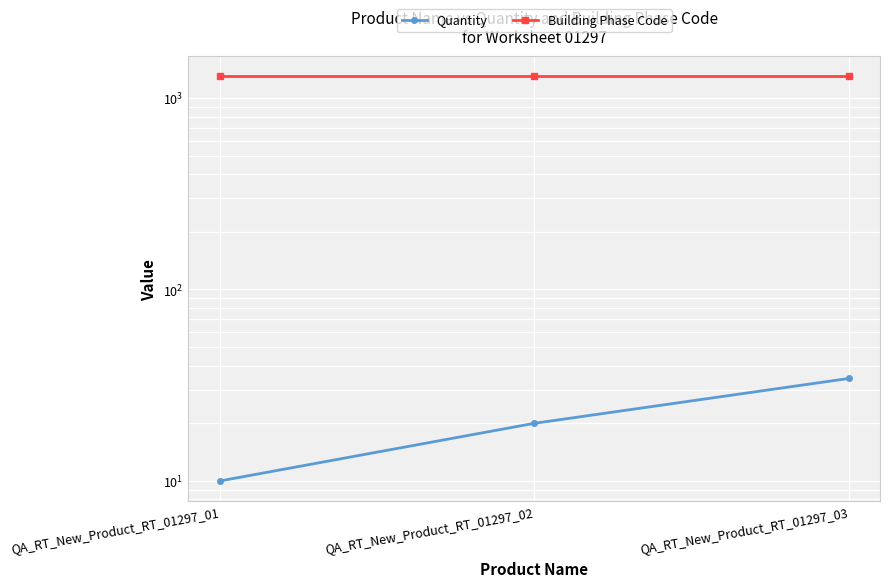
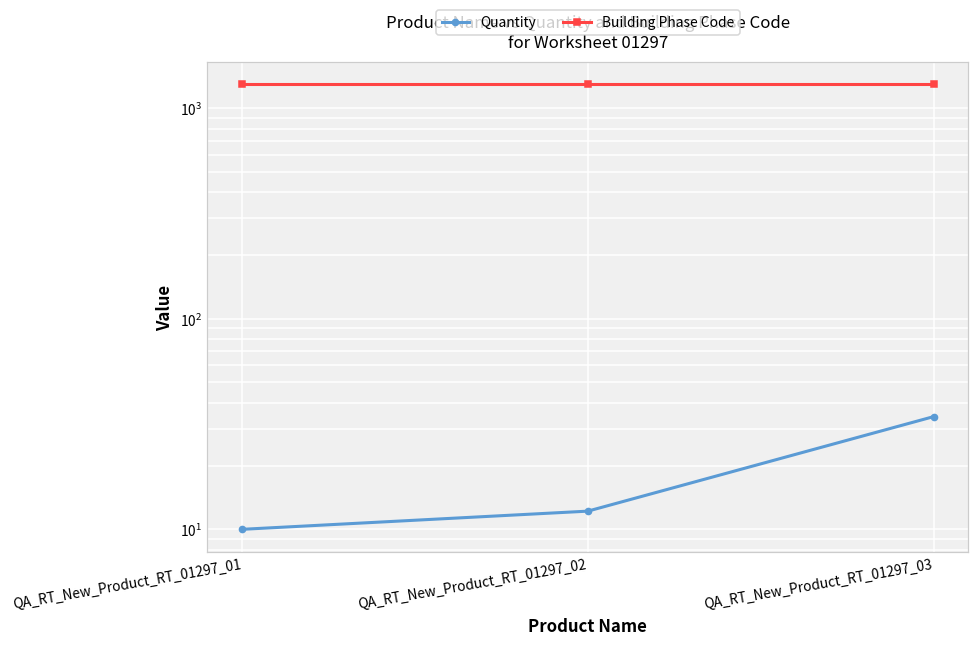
Quantity, QA_RT_New_Product_RT_01297_02: 20 -> 12
